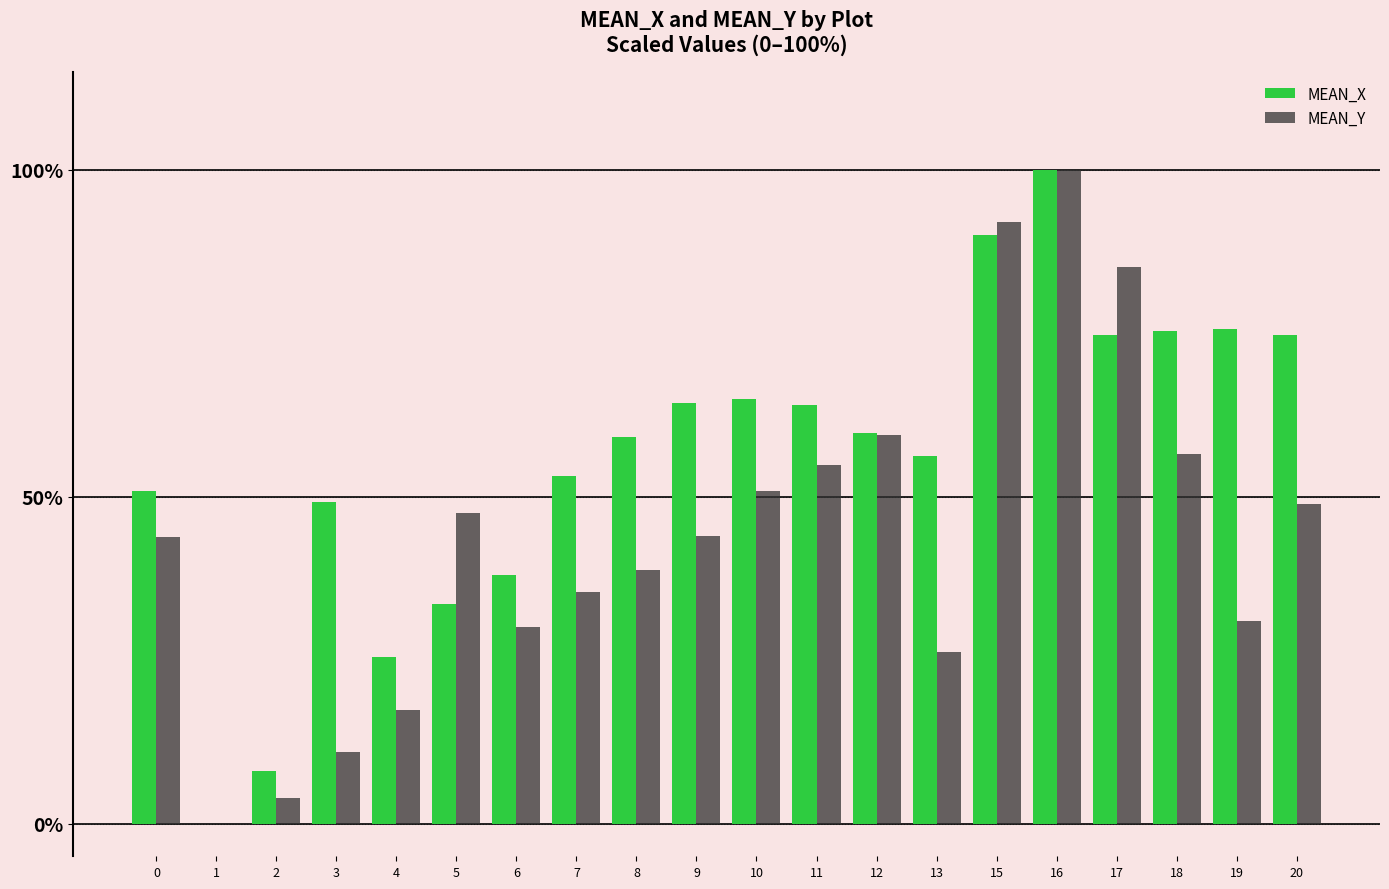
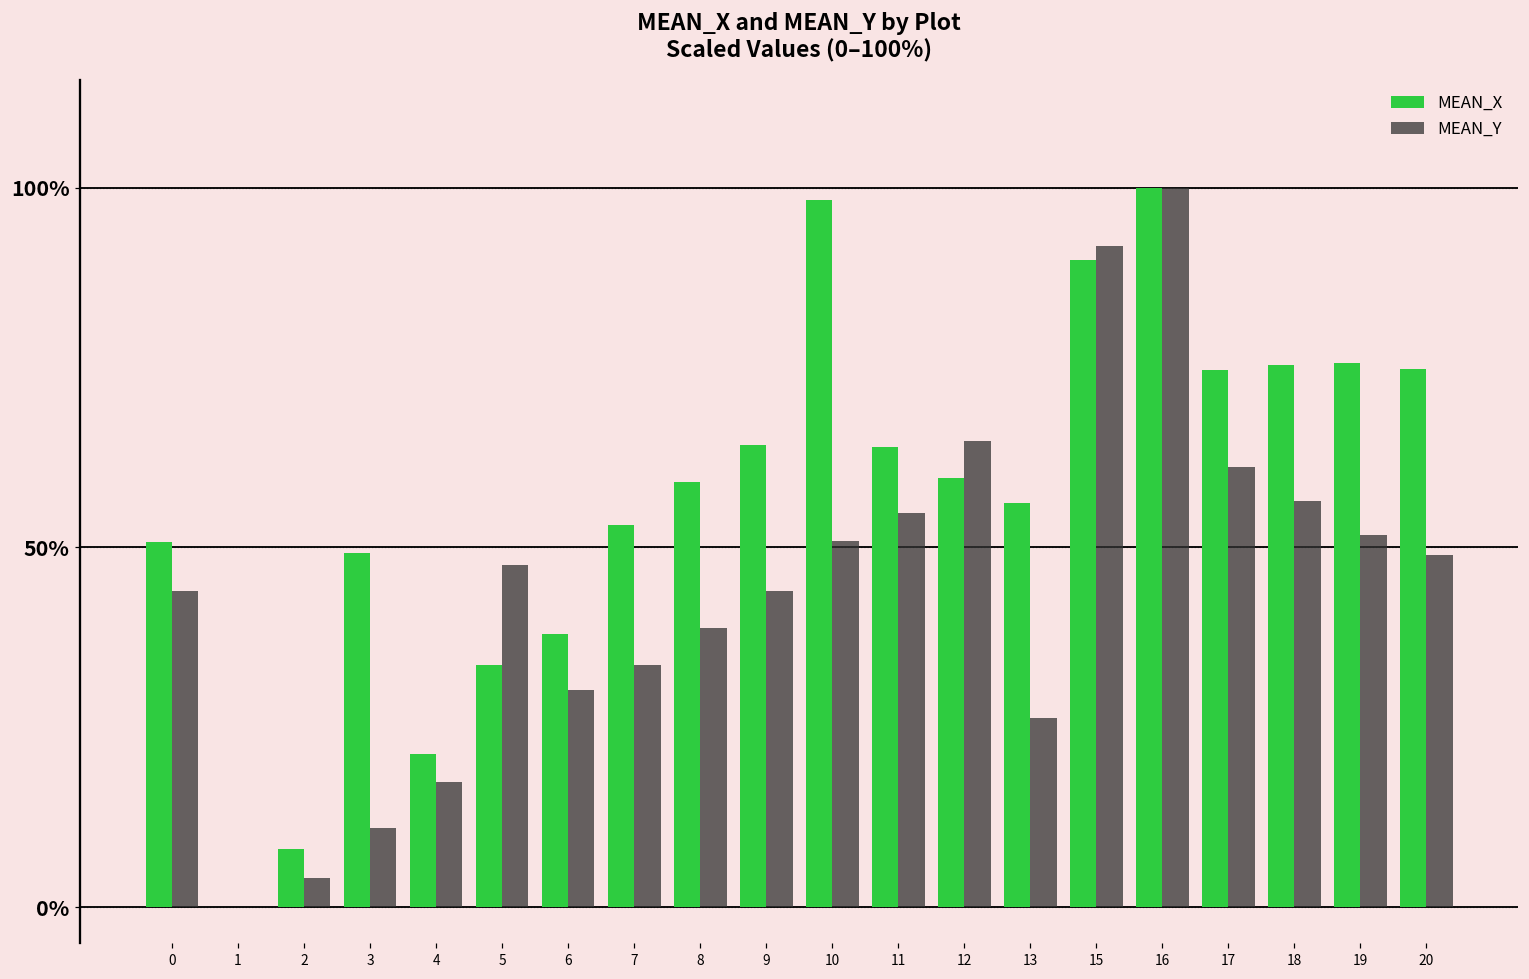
MEAN_X, 4: 26% -> 21%
MEAN_Y, 7: 35% -> 34%
MEAN_X, 10: 65% -> 98%
MEAN_Y, 12: 60% -> 65%
MEAN_Y, 17: 85% -> 61%
MEAN_Y, 19: 31% -> 52%
